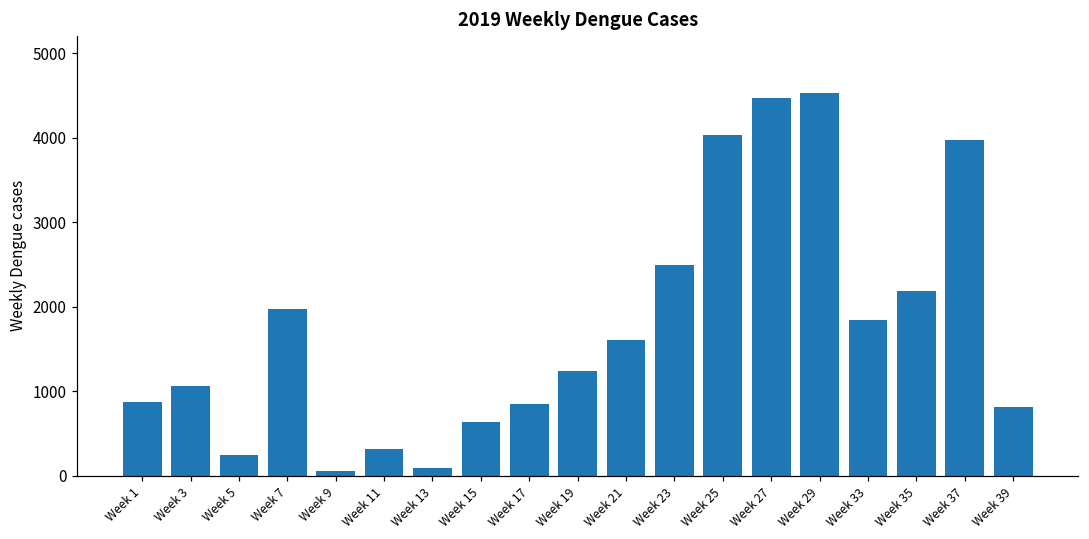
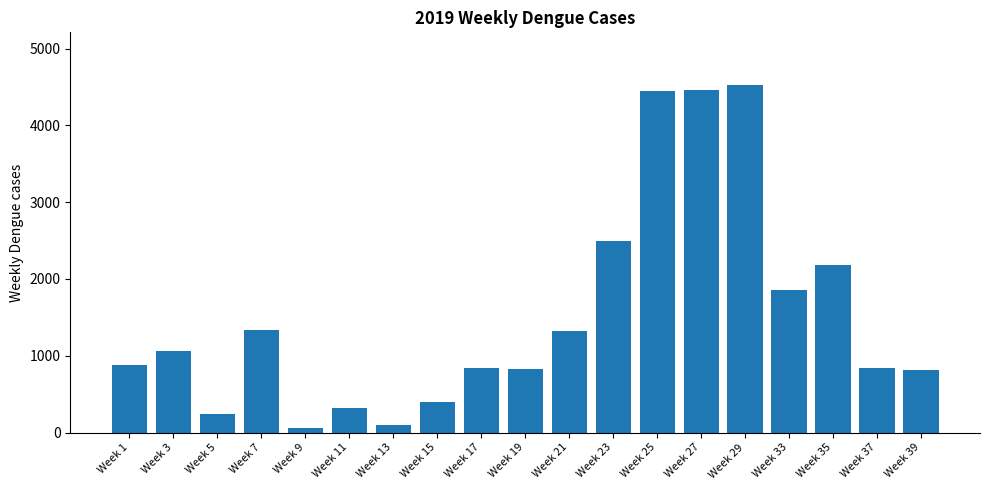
Week 7: 2000 -> 1300
Week 15: 600 -> 400
Week 19: 1200 -> 800
Week 21: 1600 -> 1300
Week 25: 4000 -> 4500
Week 37: 4000 -> 800
